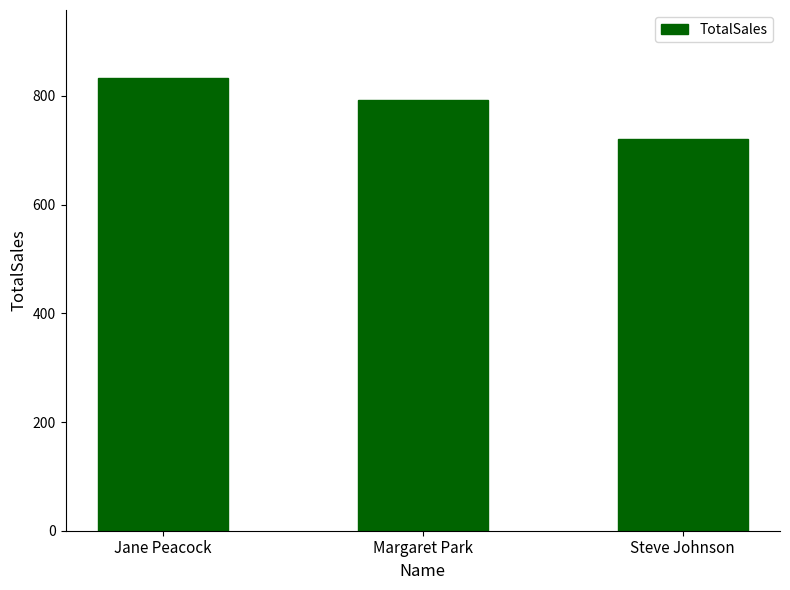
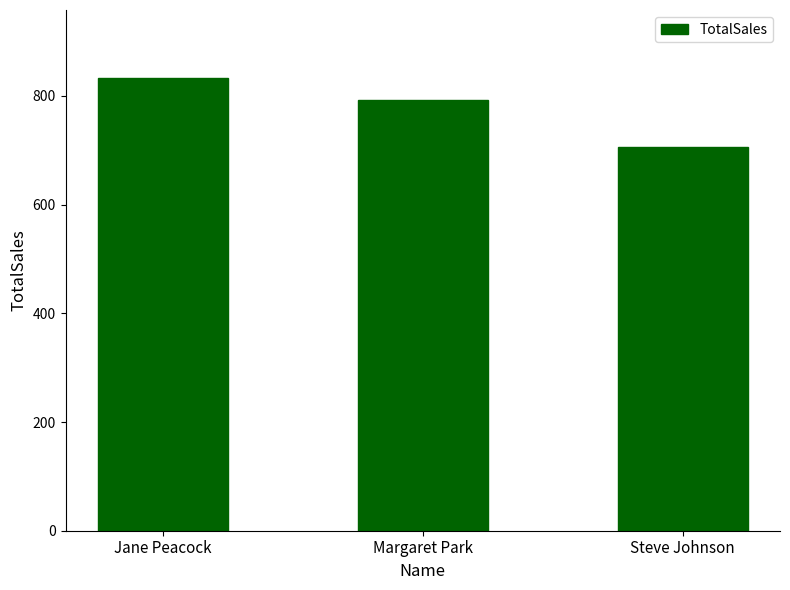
Steve Johnson: 720 -> 710
